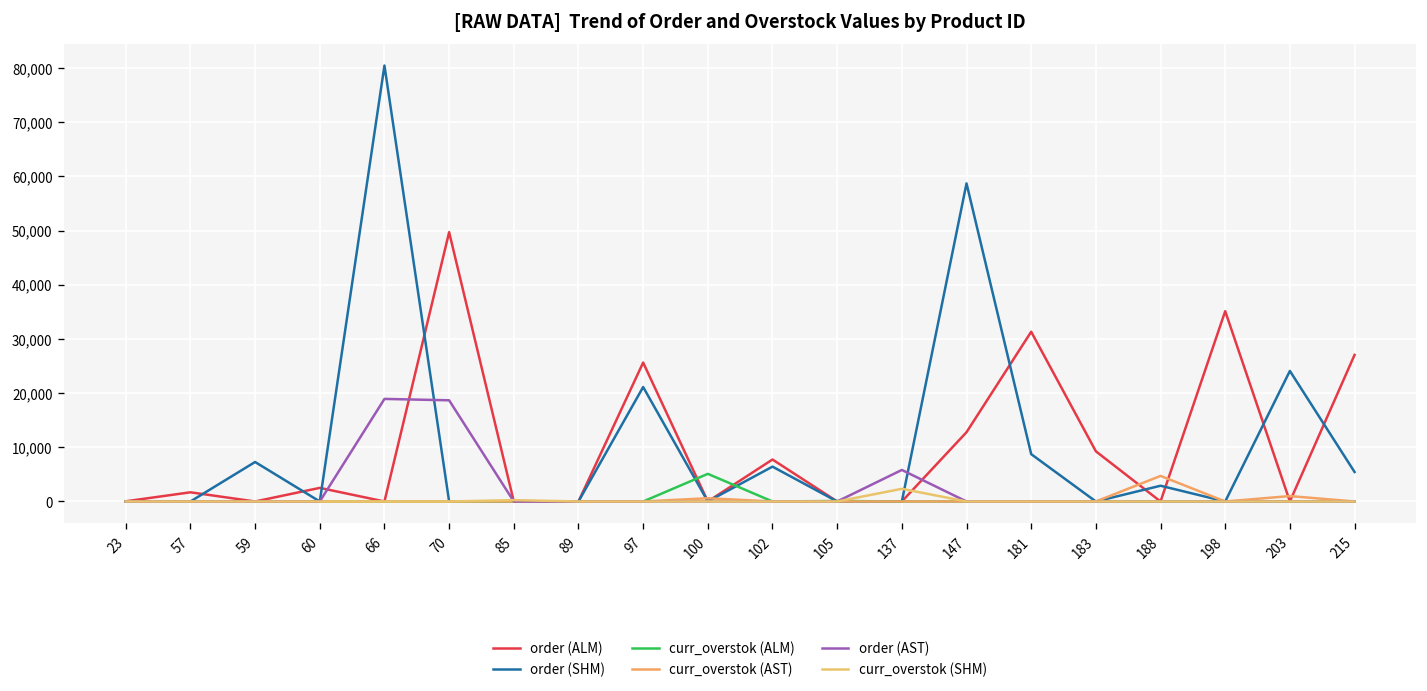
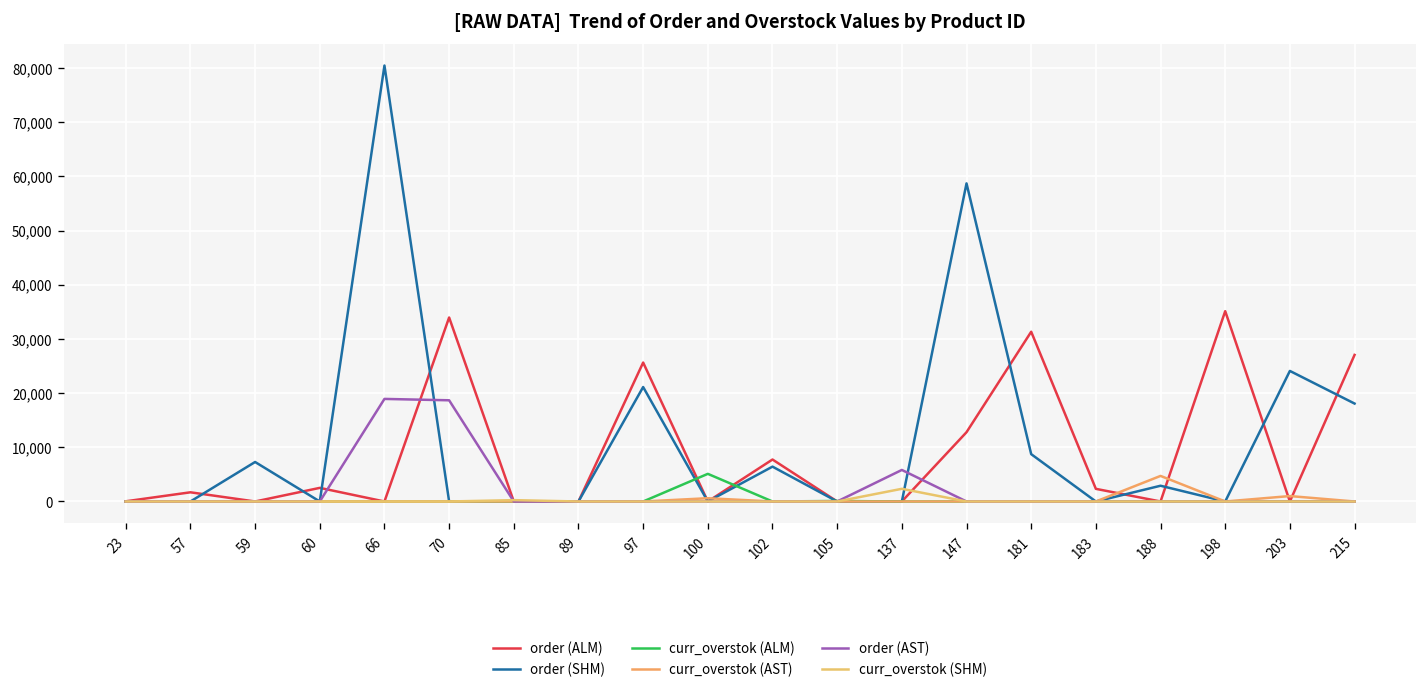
order (ALM), 70: 50,000 -> 34,000
order (ALM), 183: 9,000 -> 2,000
order (SHM), 215: 5,000 -> 18,000
